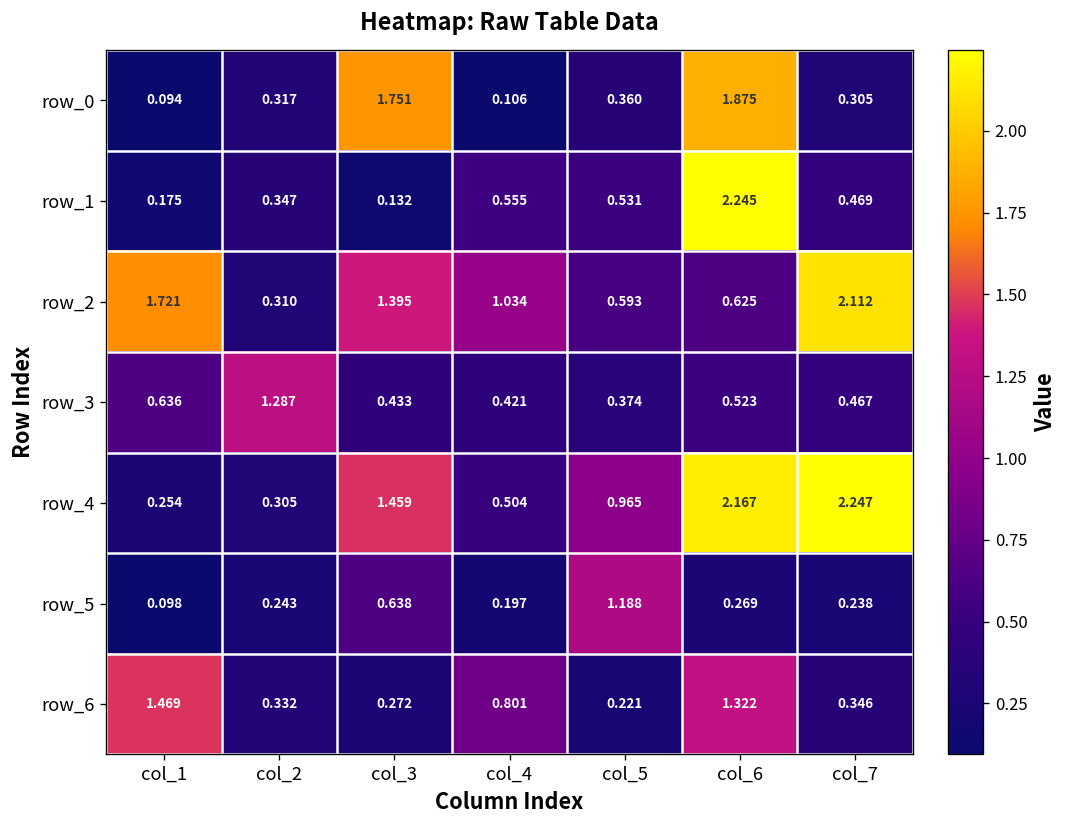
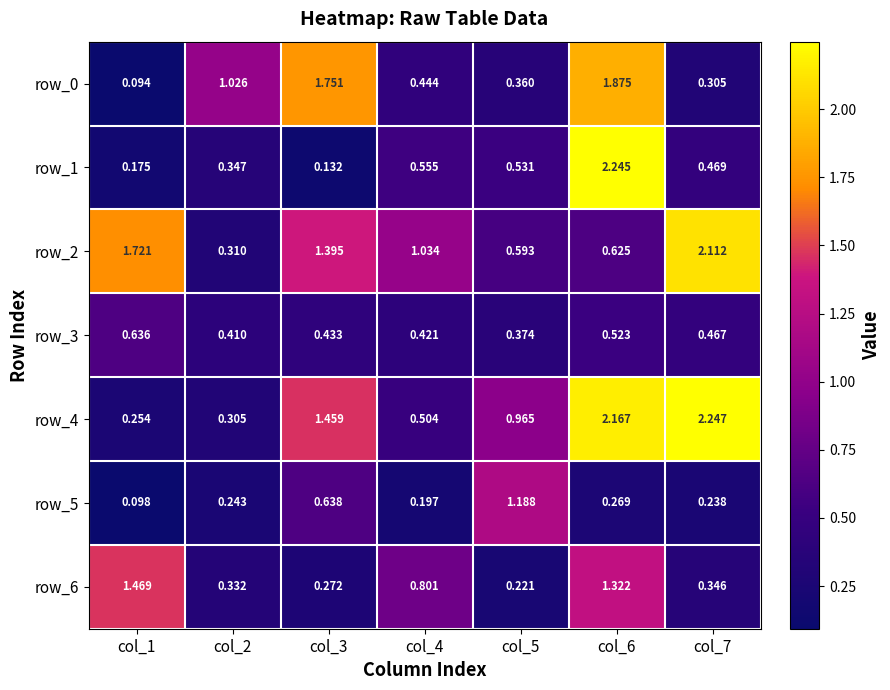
row_0, col_2: 0.317 -> 1.026
row_0, col_4: 0.106 -> 0.444
row_3, col_2: 1.287 -> 0.410
